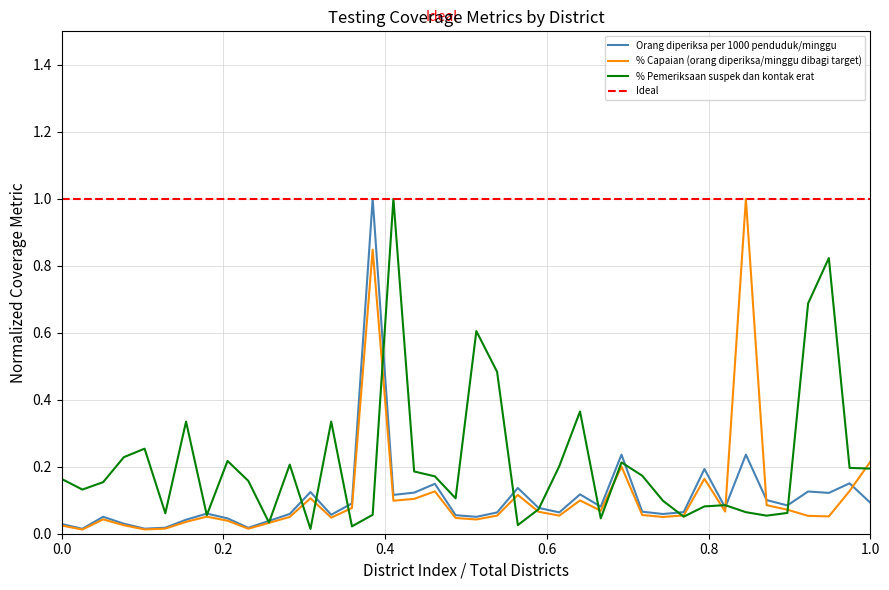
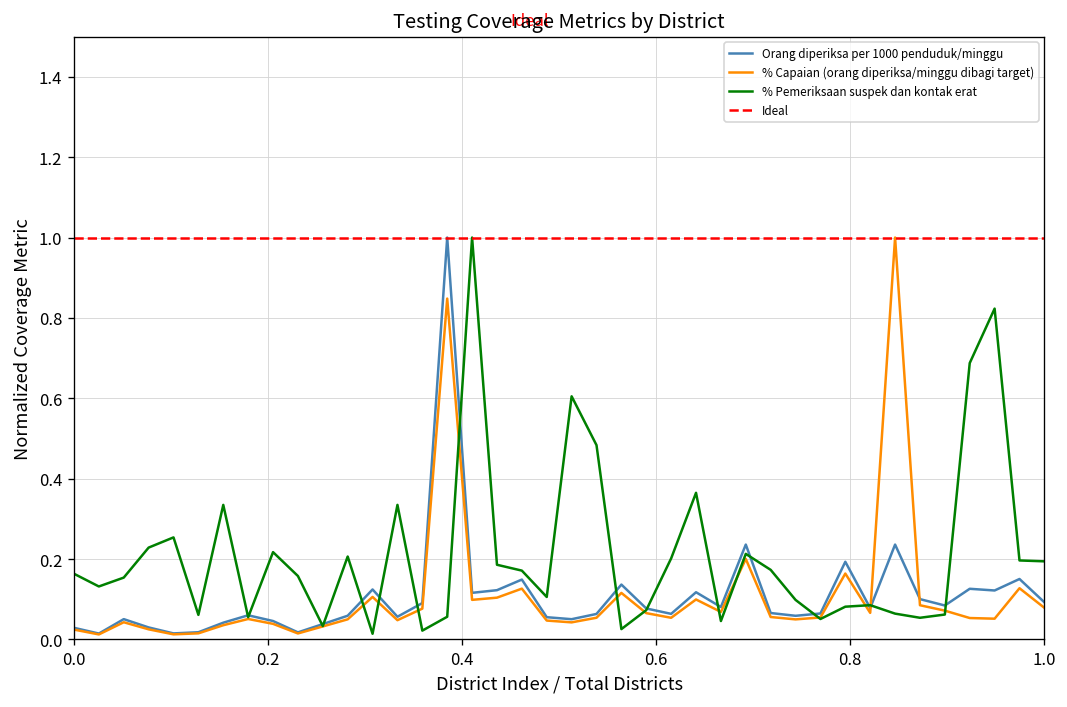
% Capaian (orang diperiksa/minggu dibagi target), 1.0: 0.21 -> 0.08
